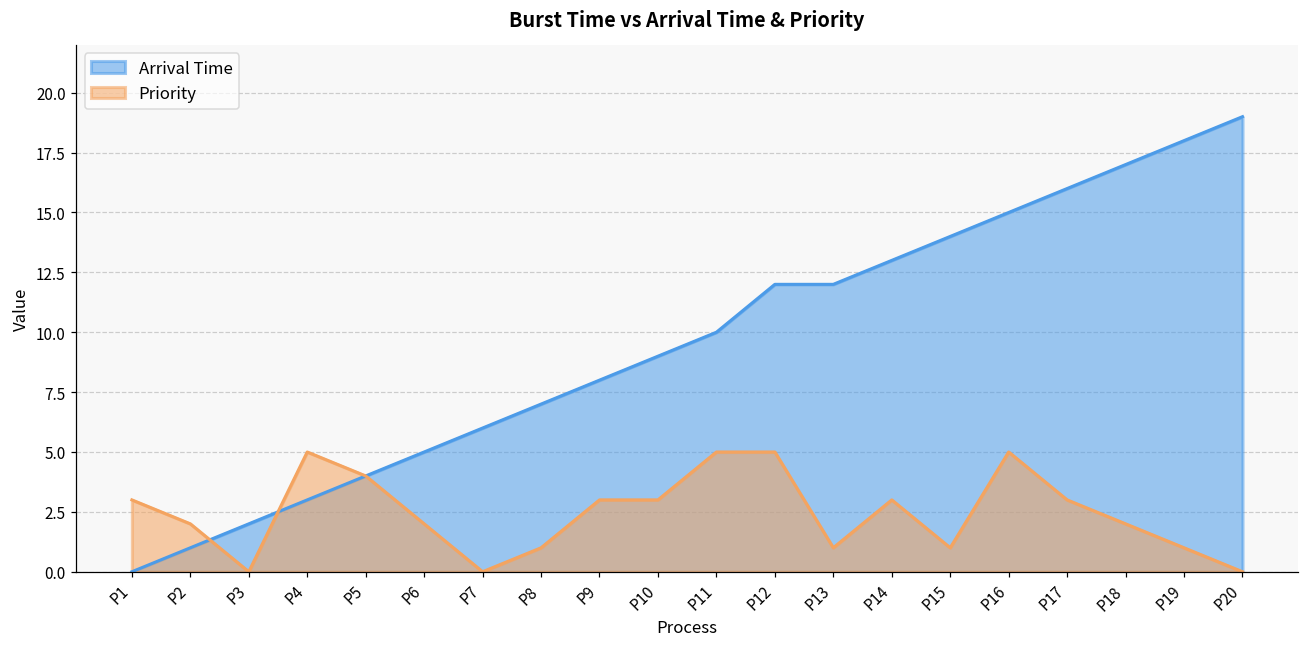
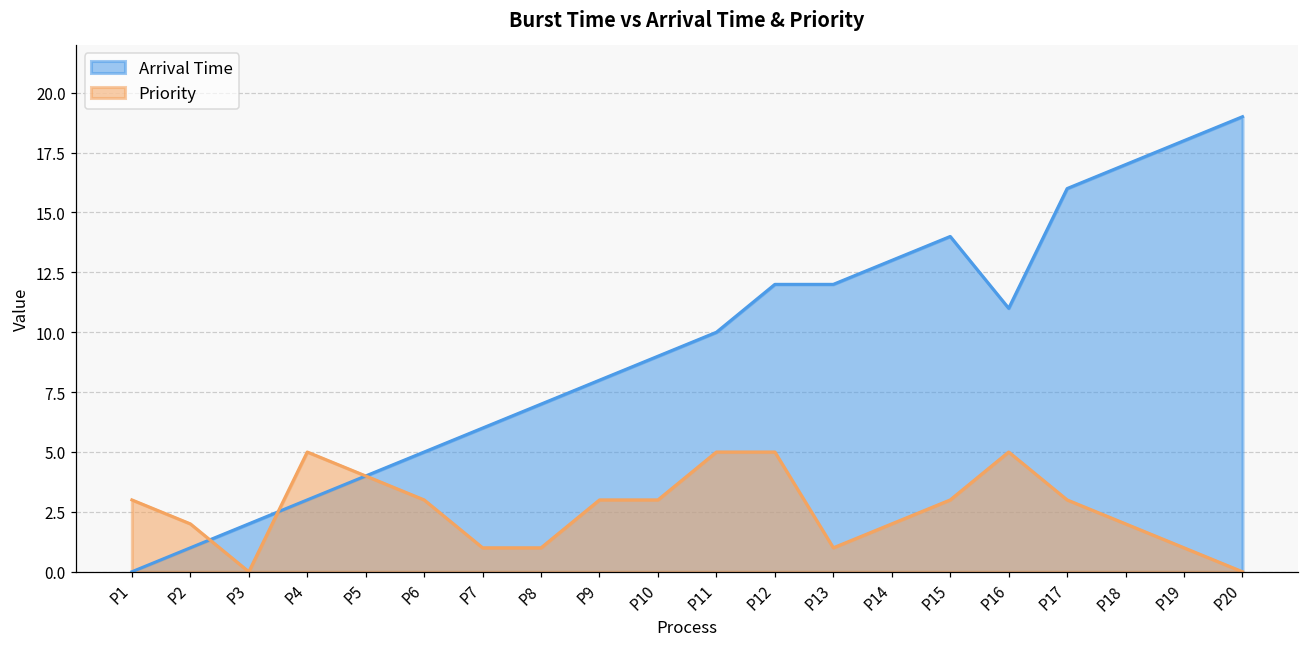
Priority, P6: 2 -> 3
Priority, P7: 0 -> 1
Priority, P14: 3 -> 2
Priority, P15: 1 -> 3
Arrival Time, P16: 15 -> 11
